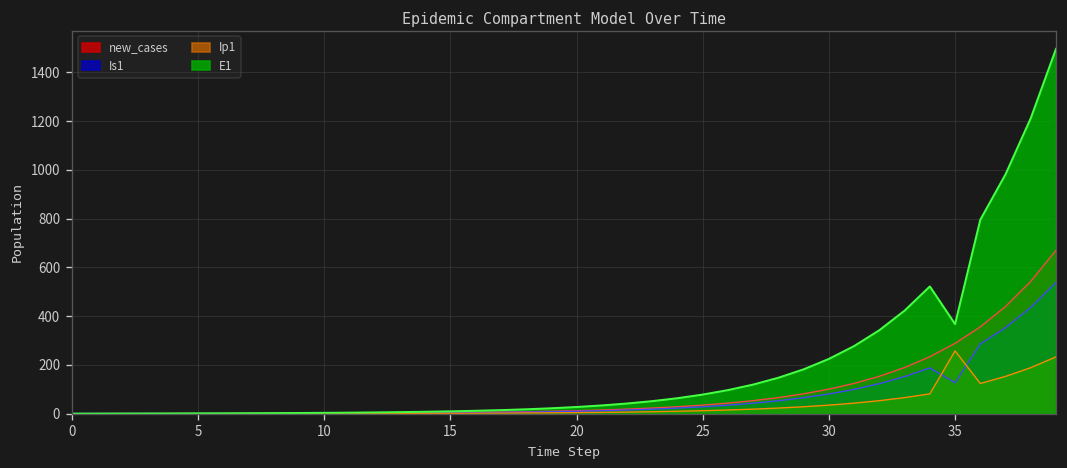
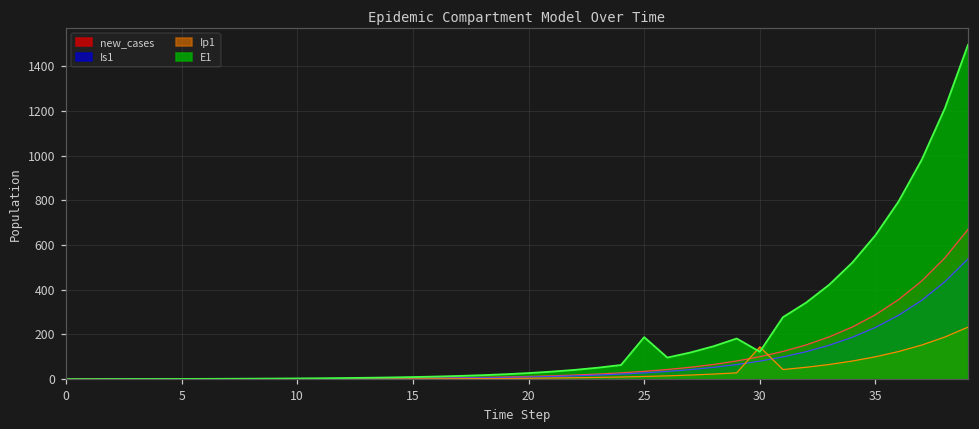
E1, 25: 80 -> 190
Ip1, 30: 30 -> 140
E1, 30: 220 -> 120
Is1, 35: 130 -> 230
Ip1, 35: 260 -> 100
E1, 35: 370 -> 640
